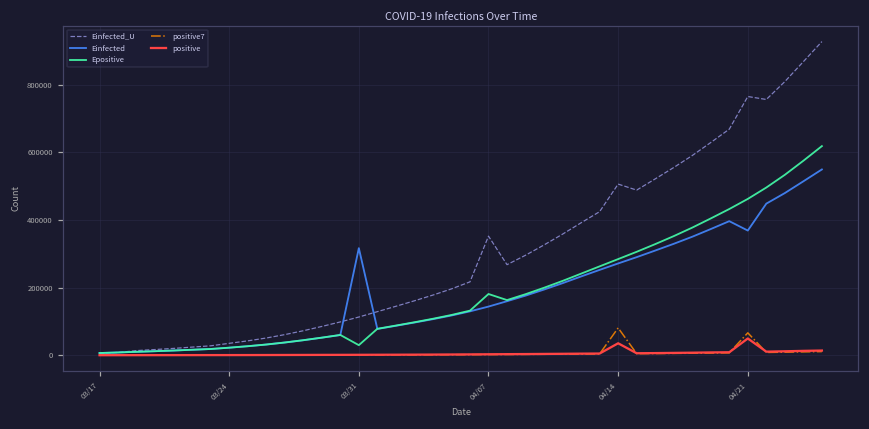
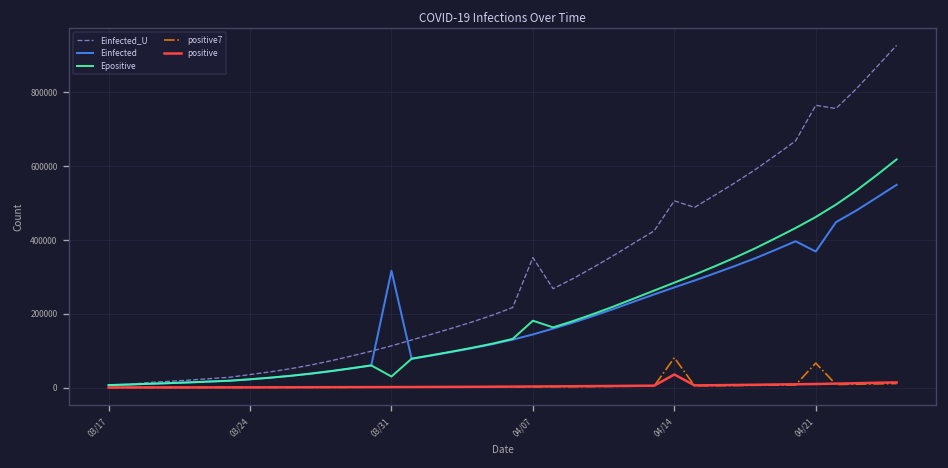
positive, 04/21: 50000 -> 10000
